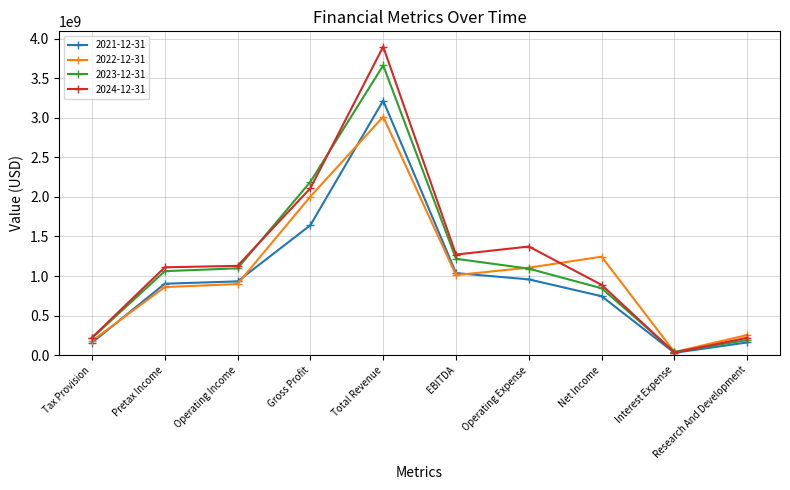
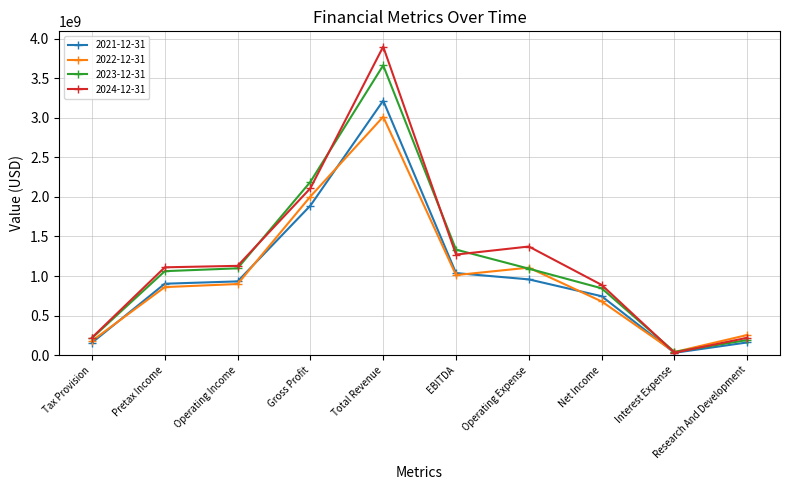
2021-12-31, Gross Profit: 1600000000 -> 1900000000
2023-12-31, EBITDA: 1200000000 -> 1300000000
2022-12-31, Net Income: 1200000000 -> 700000000
